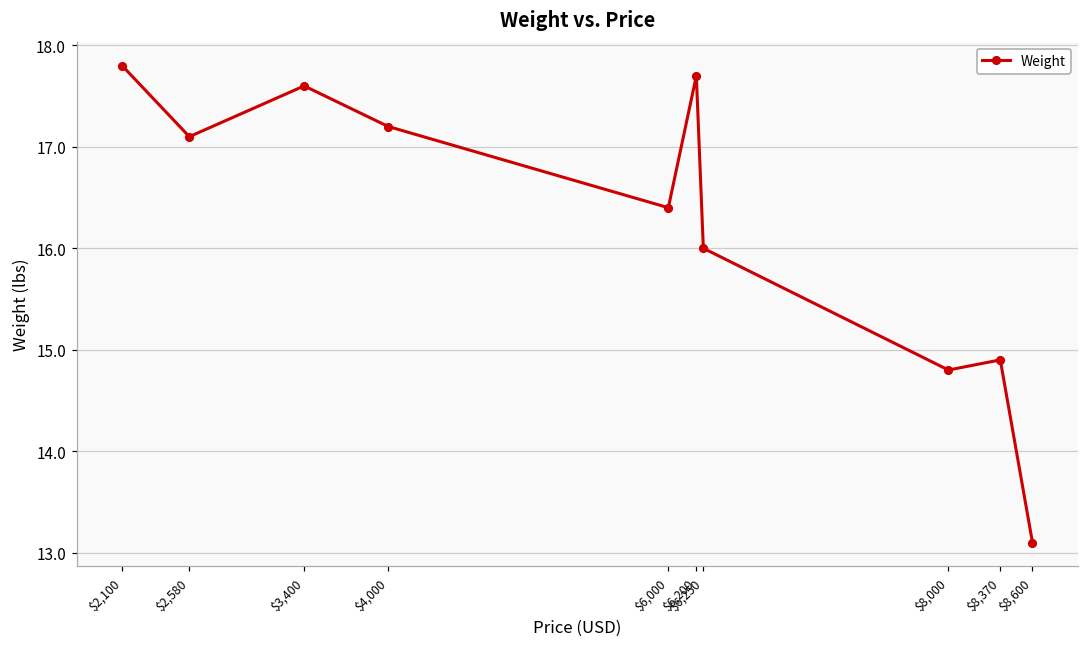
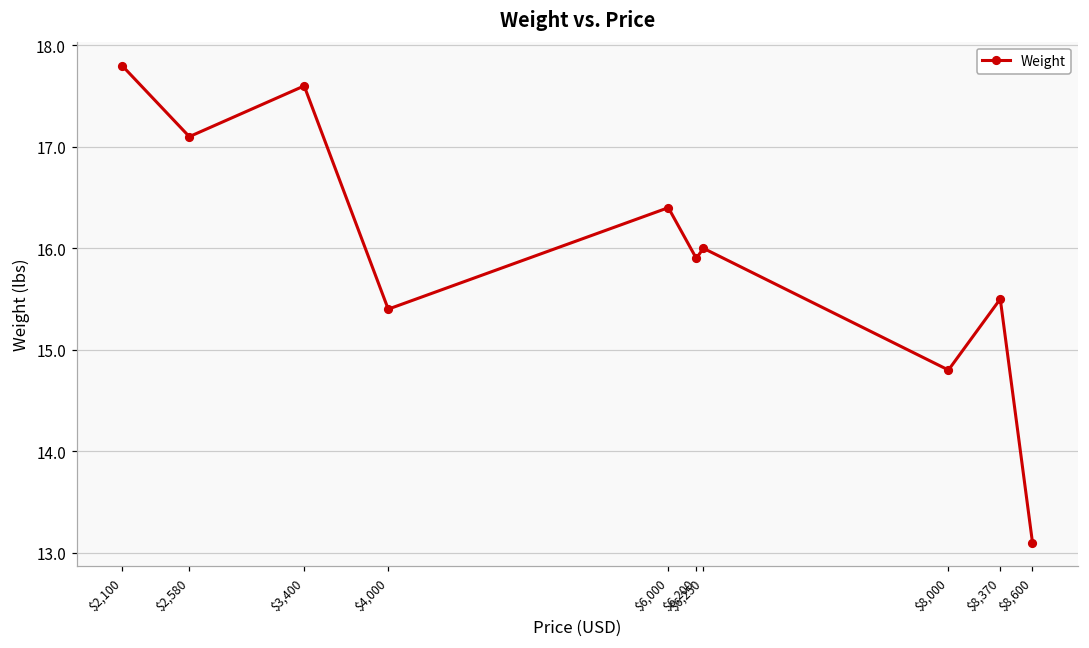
$4,000: 17.2 -> 15.4
$6,200: 17.7 -> 15.9
$8,370: 14.9 -> 15.5
